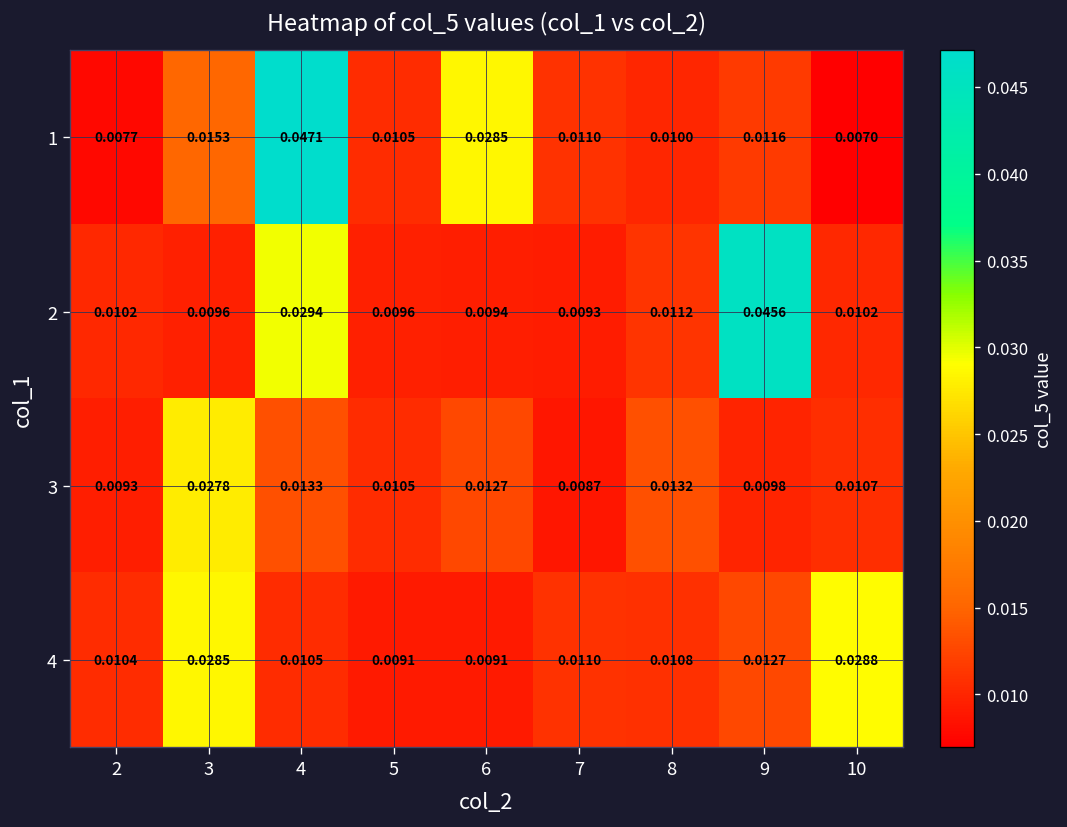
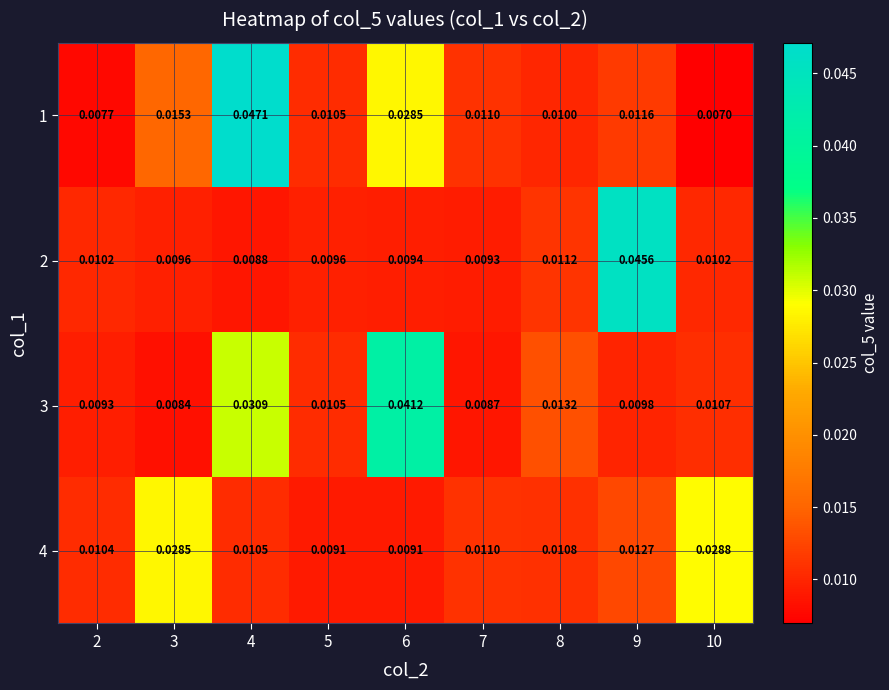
2, 4: 0.0294 -> 0.0088
3, 3: 0.0278 -> 0.0084
3, 4: 0.0133 -> 0.0309
3, 6: 0.0127 -> 0.0412
